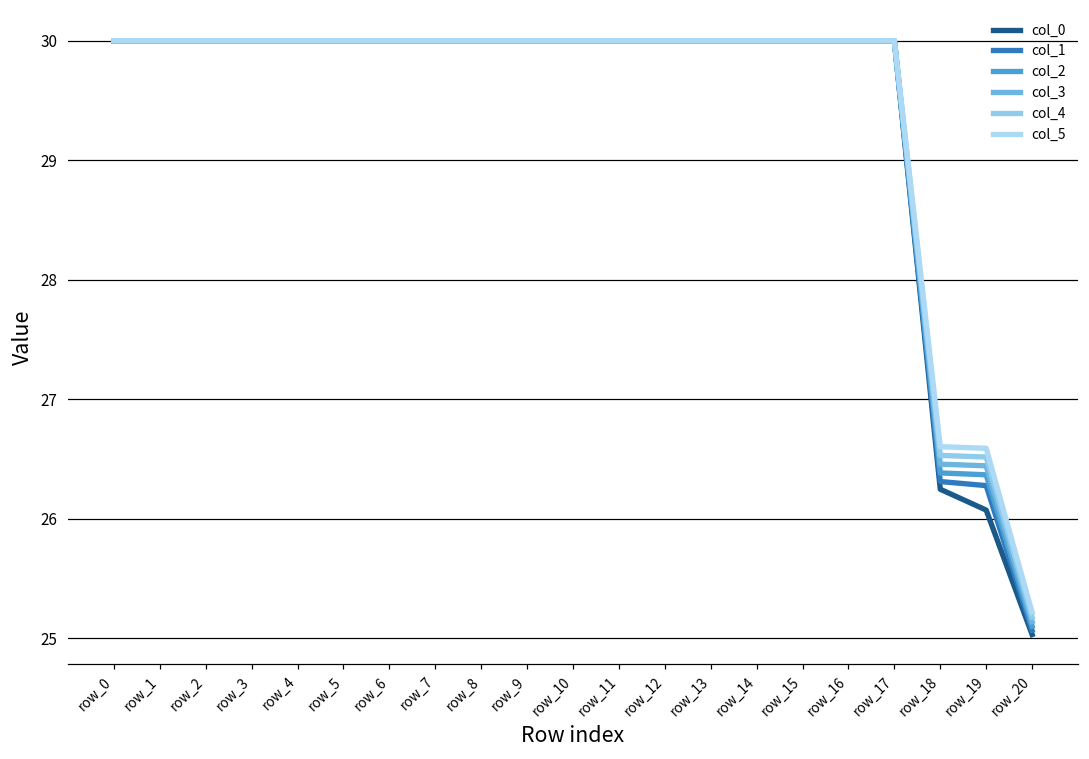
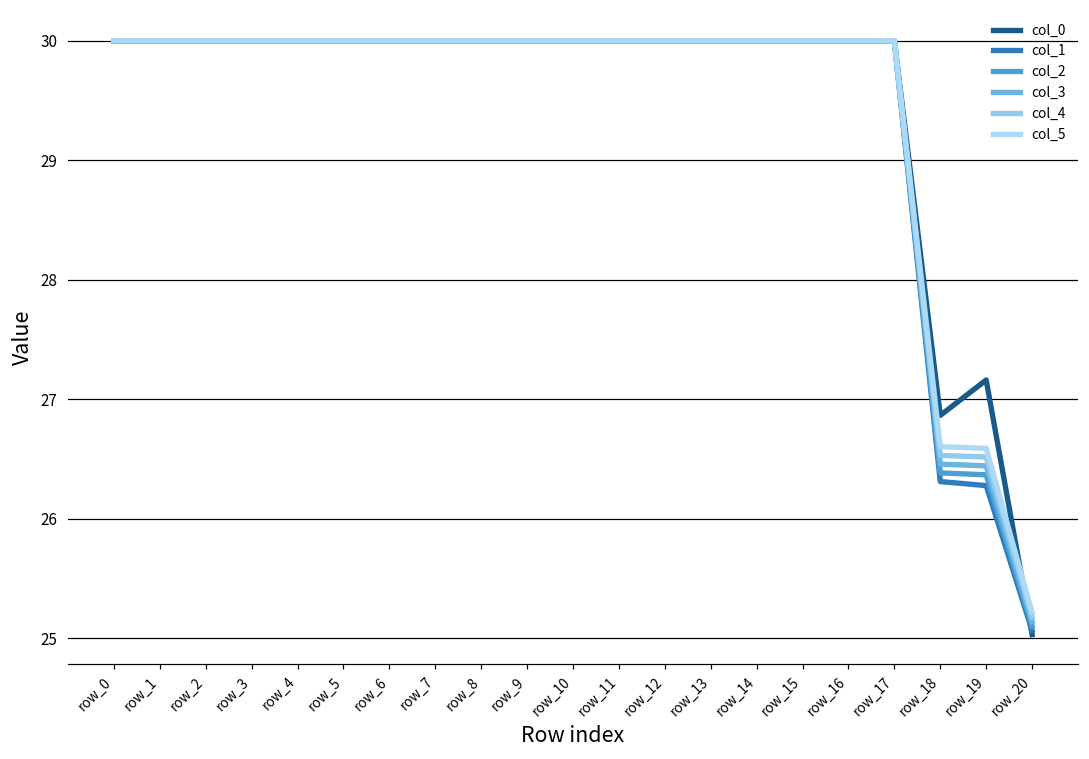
col_0, row_18: 26.25 -> 26.86
col_0, row_19: 26.07 -> 27.16
